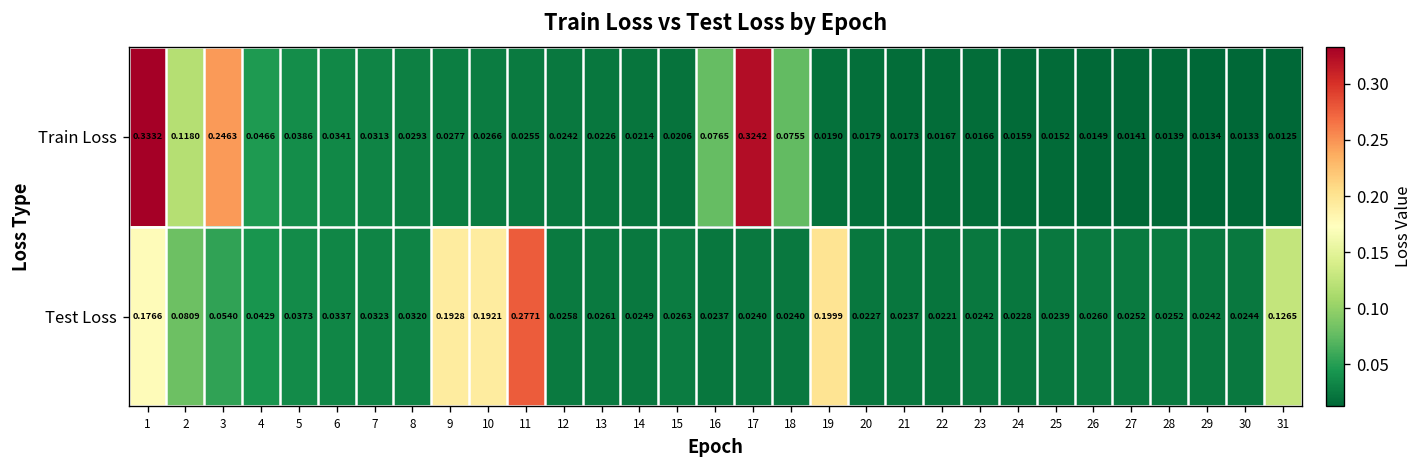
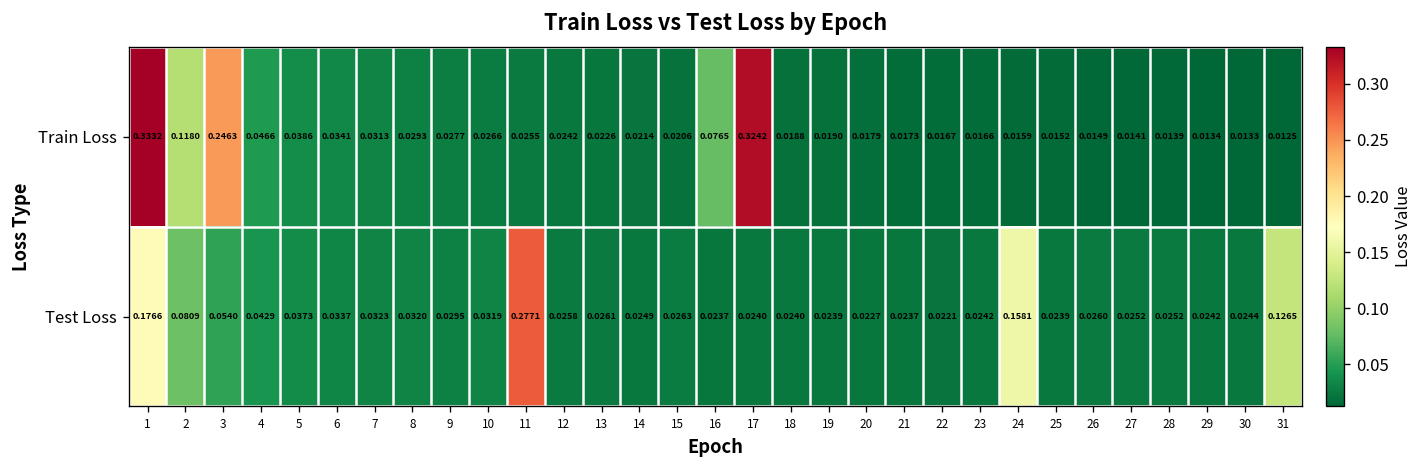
Train Loss, 18: 0.0755 -> 0.0188
Test Loss, 9: 0.1928 -> 0.0295
Test Loss, 10: 0.1921 -> 0.0319
Test Loss, 19: 0.1999 -> 0.0239
Test Loss, 24: 0.0228 -> 0.1581
